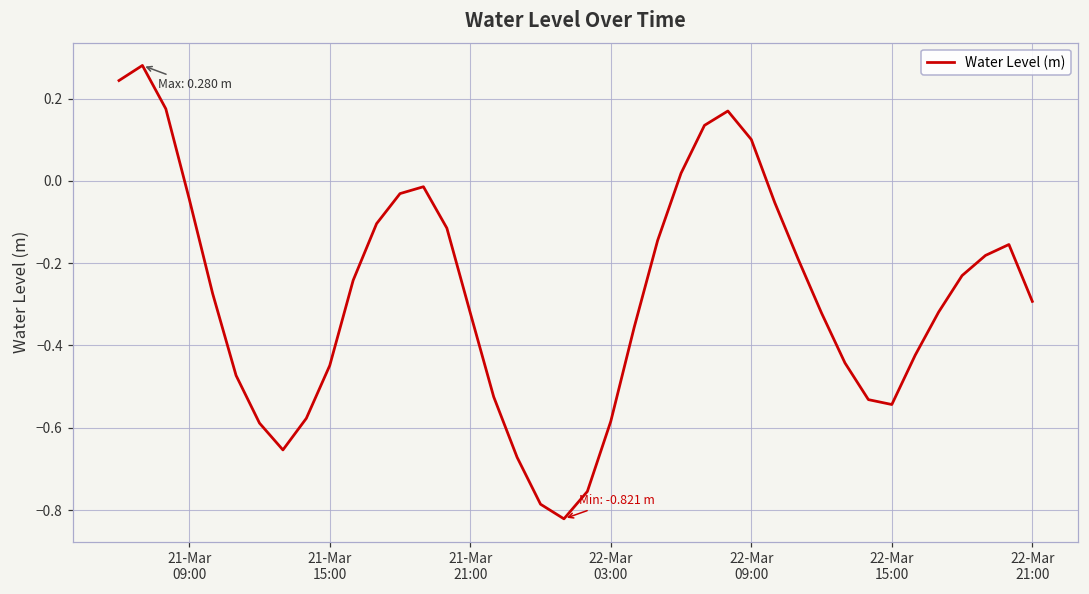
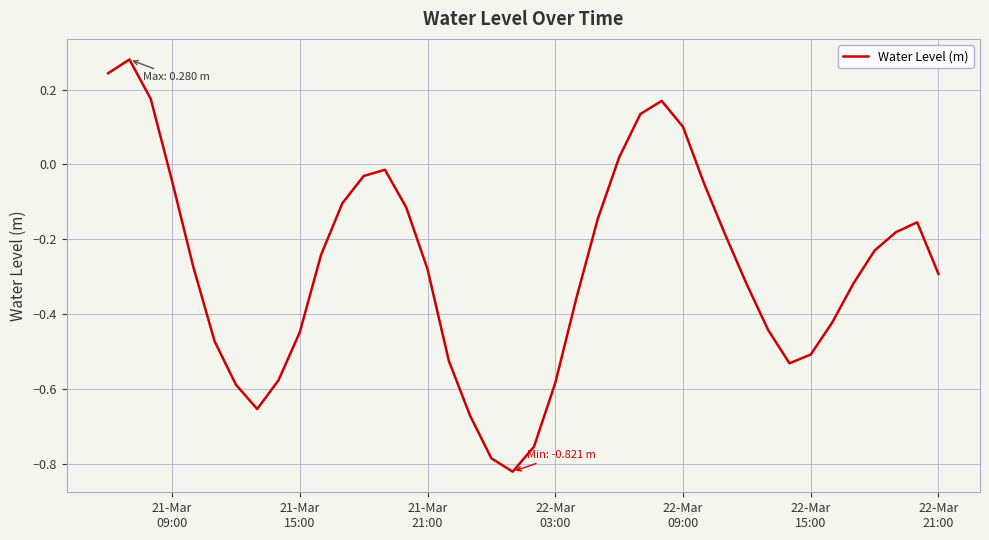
21-Mar 21:00: -0.32 -> -0.28
22-Mar 15:00: -0.54 -> -0.51
